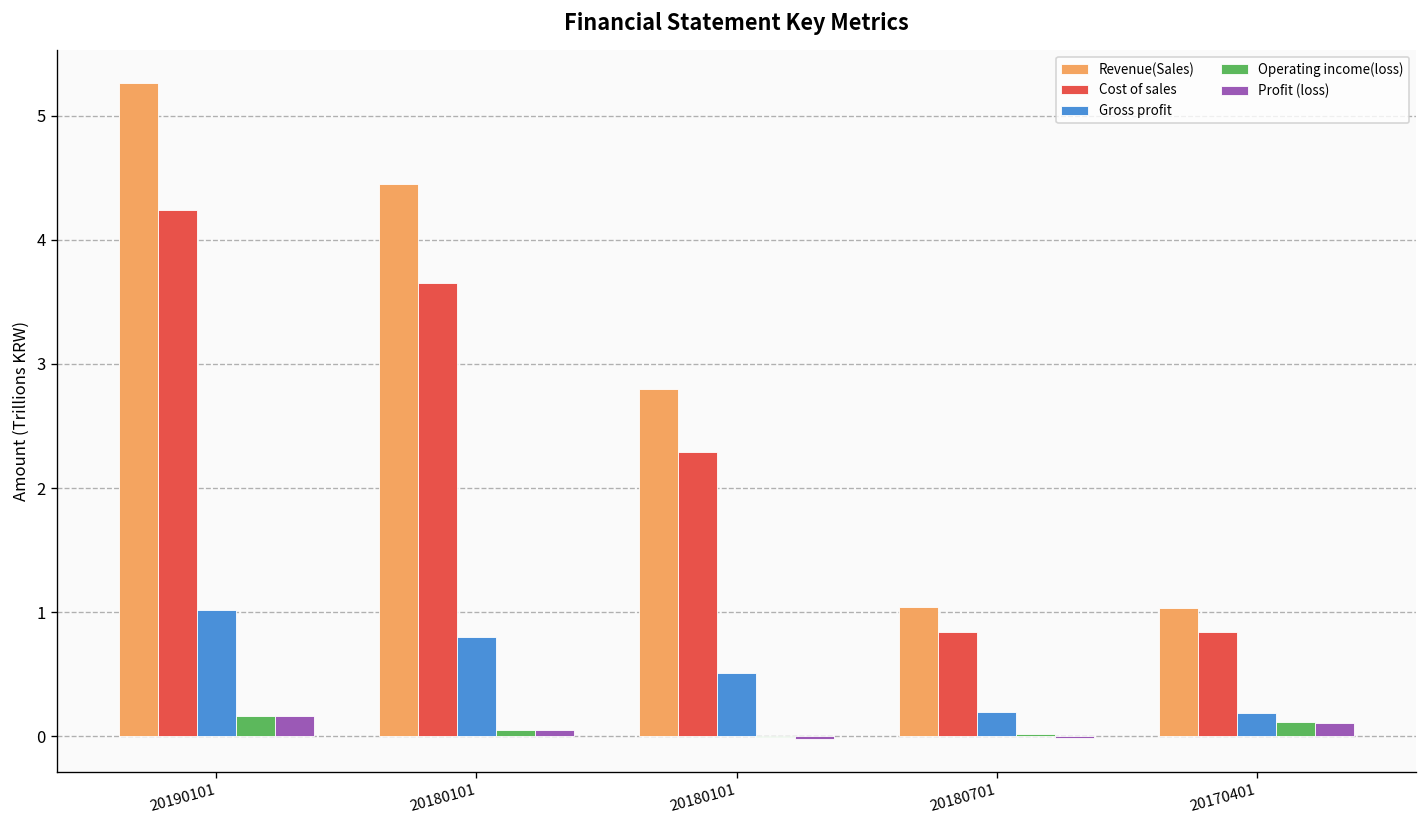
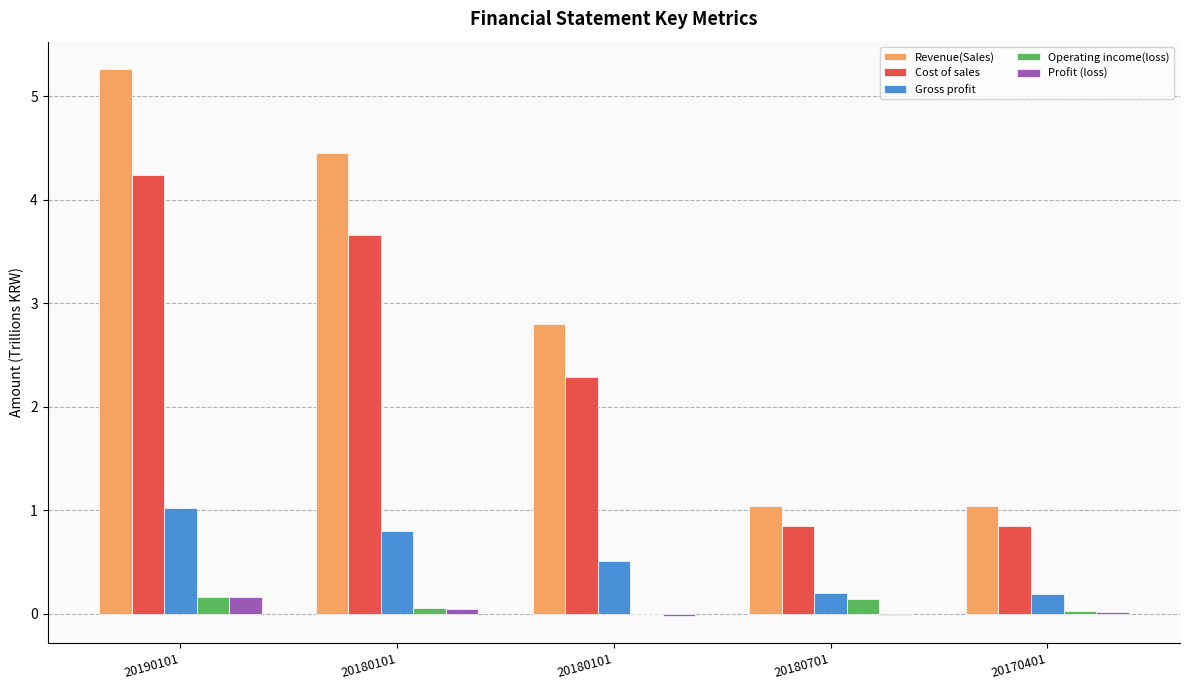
Operating income(loss), 20180701: 0.02 -> 0.14
Operating income(loss), 20170401: 0.11 -> 0.02
Profit (loss), 20170401: 0.11 -> 0.02
